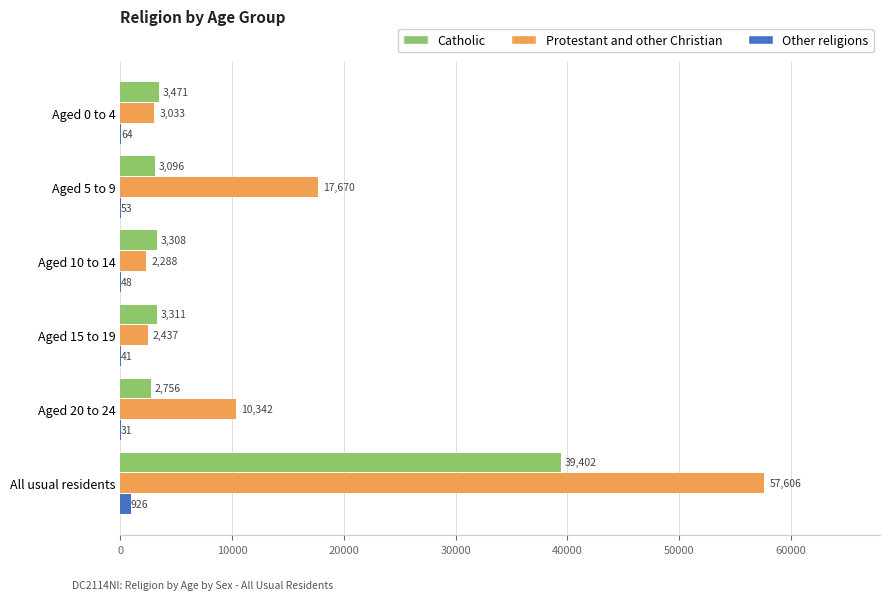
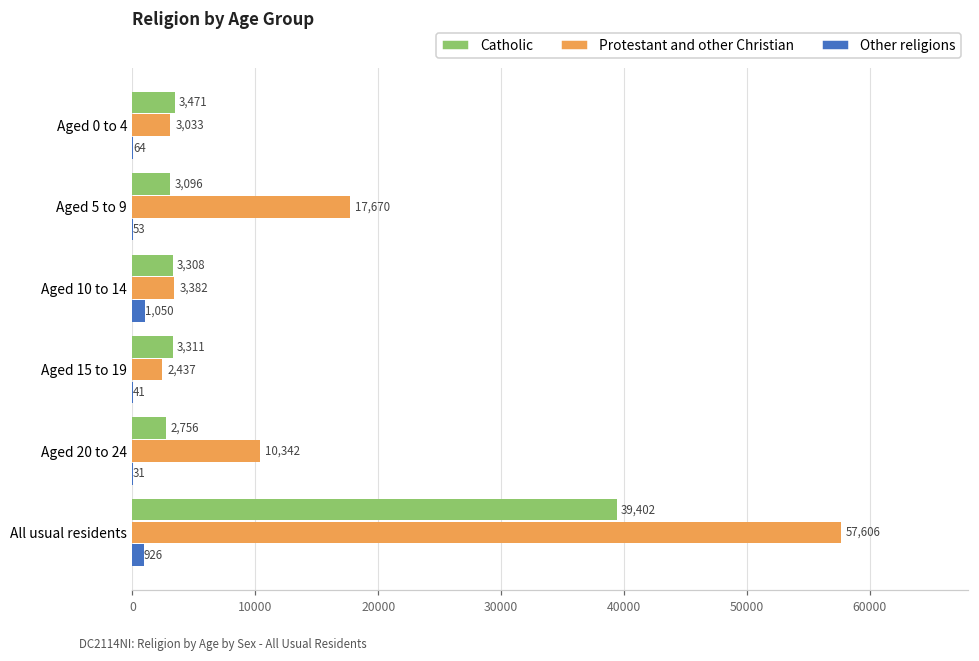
Protestant and other Christian, Aged 10 to 14: 2,288 -> 3,382
Other religions, Aged 10 to 14: 48 -> 1,050
